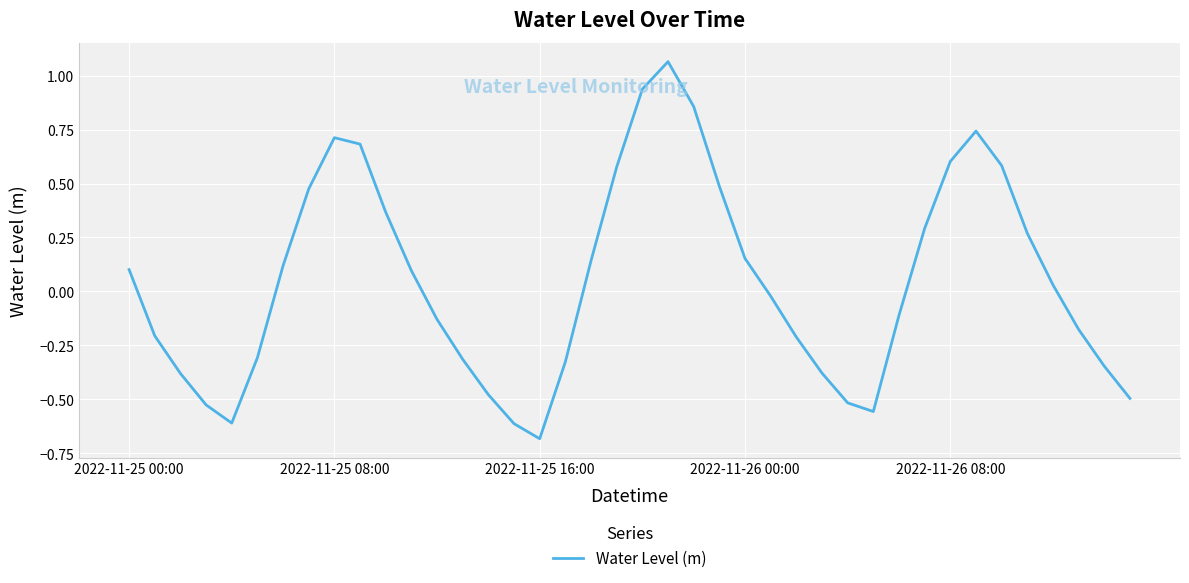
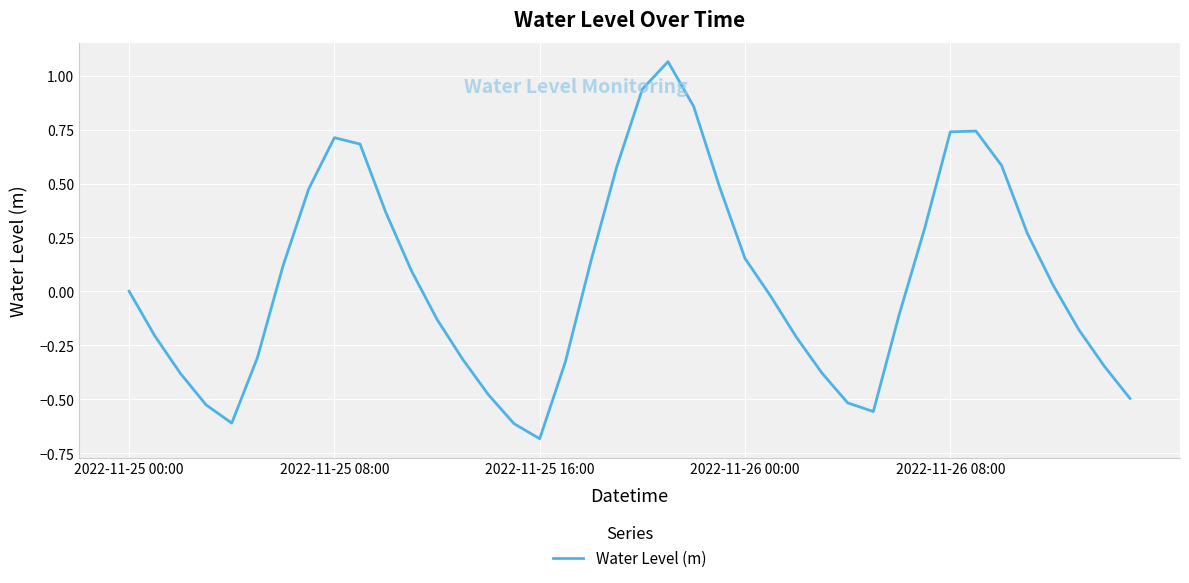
2022-11-25 00:00: 0.10 -> 0.00
2022-11-26 08:00: 0.60 -> 0.74
